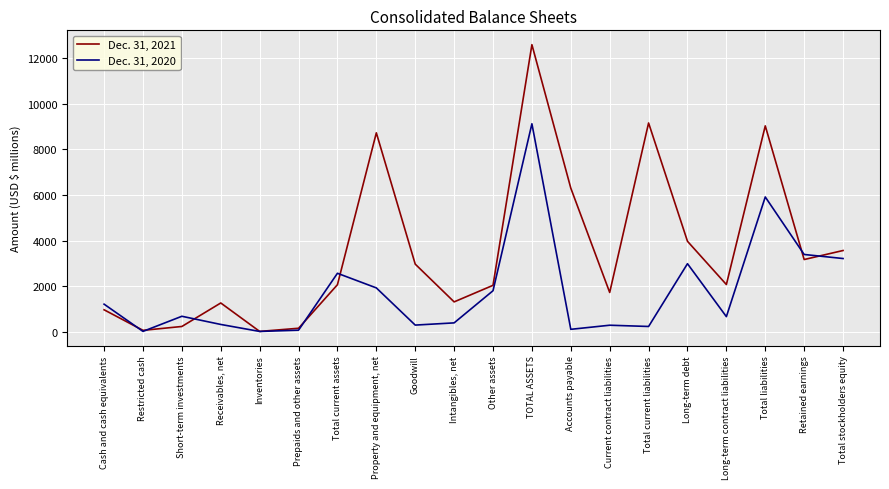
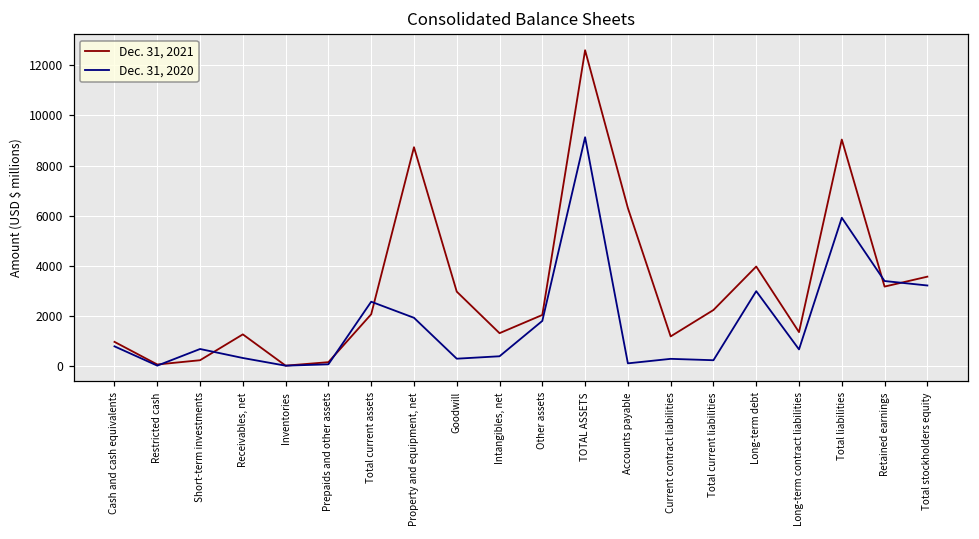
Dec. 31, 2020, Cash and cash equivalents: 1200 -> 800
Dec. 31, 2021, Current contract liabilities: 1700 -> 1200
Dec. 31, 2021, Total current liabilities: 9200 -> 2200
Dec. 31, 2021, Long-term contract liabilities: 2100 -> 1300
